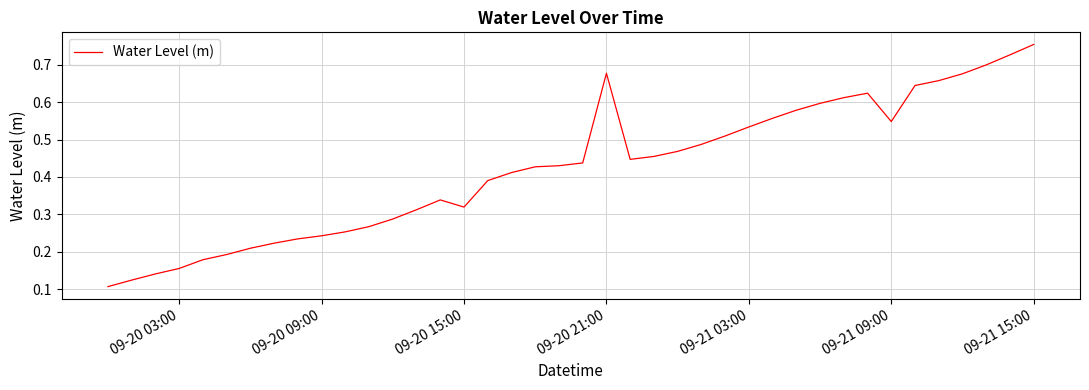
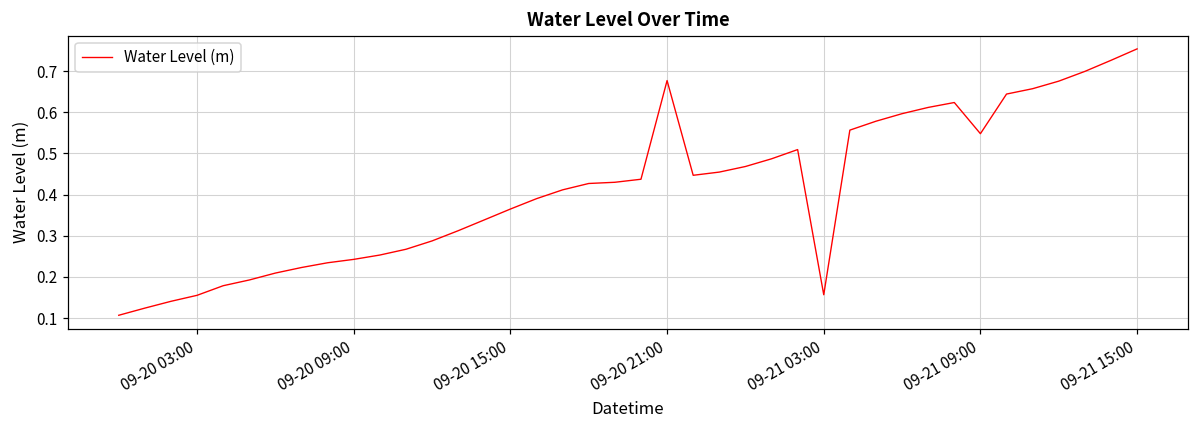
09-20 15:00: 0.32 -> 0.37
09-21 03:00: 0.53 -> 0.16
